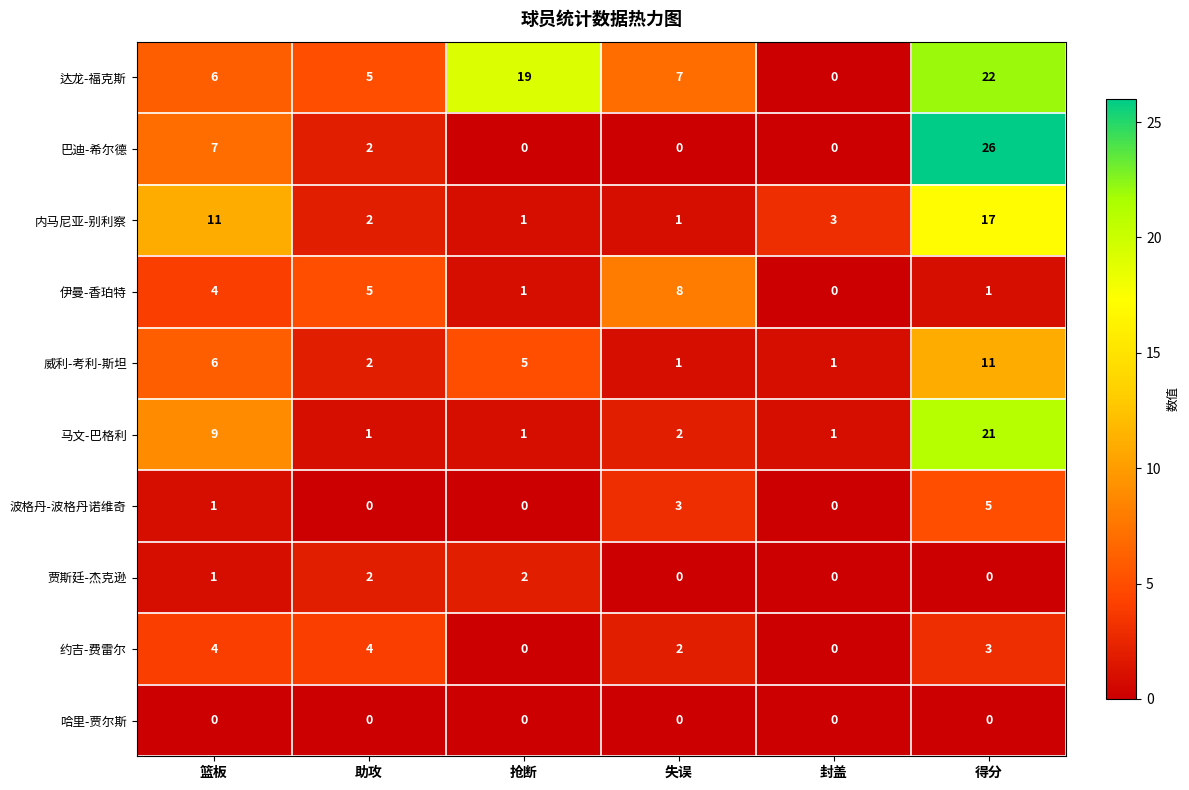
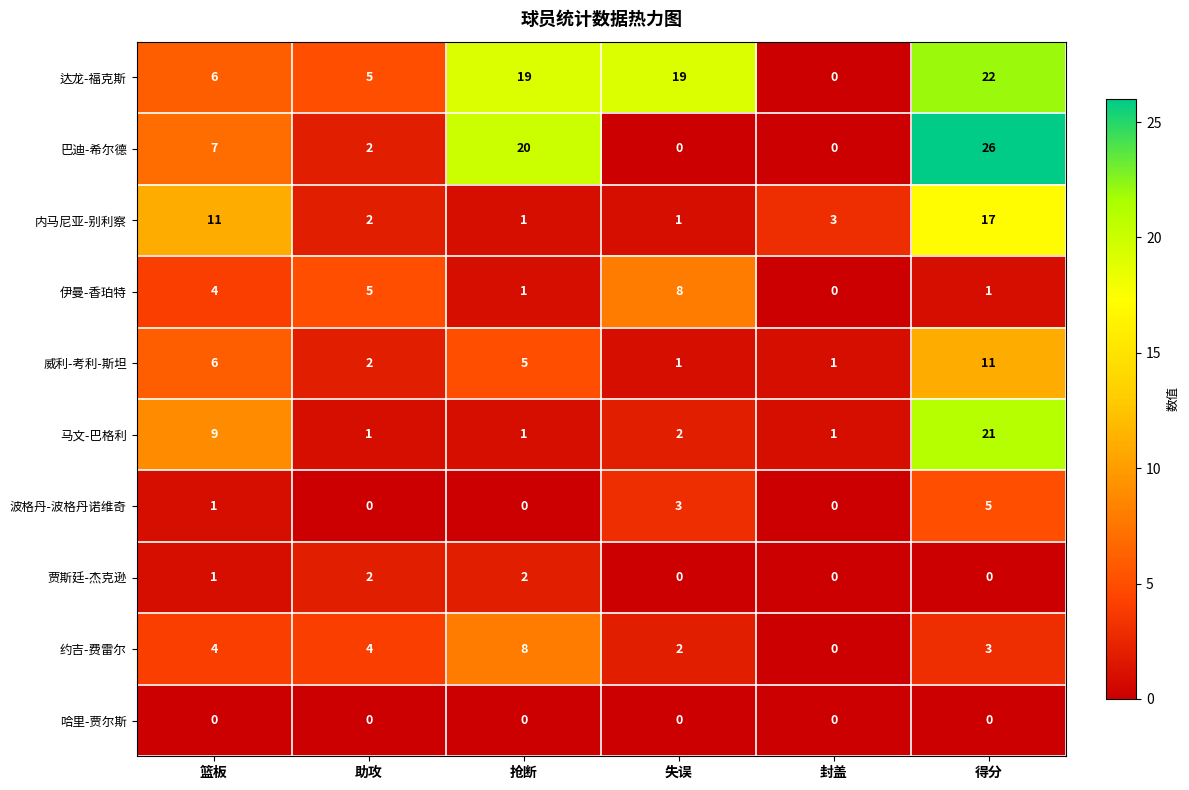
达龙-福克斯, 失误: 7 -> 19
巴迪-希尔德, 抢断: 0 -> 20
约吉-费雷尔, 抢断: 0 -> 8
